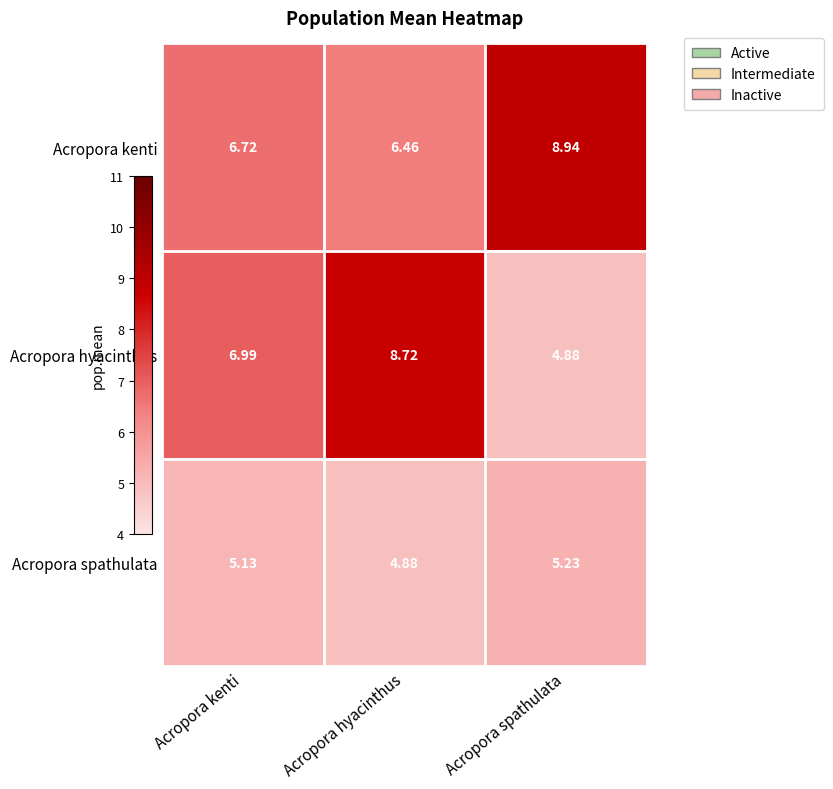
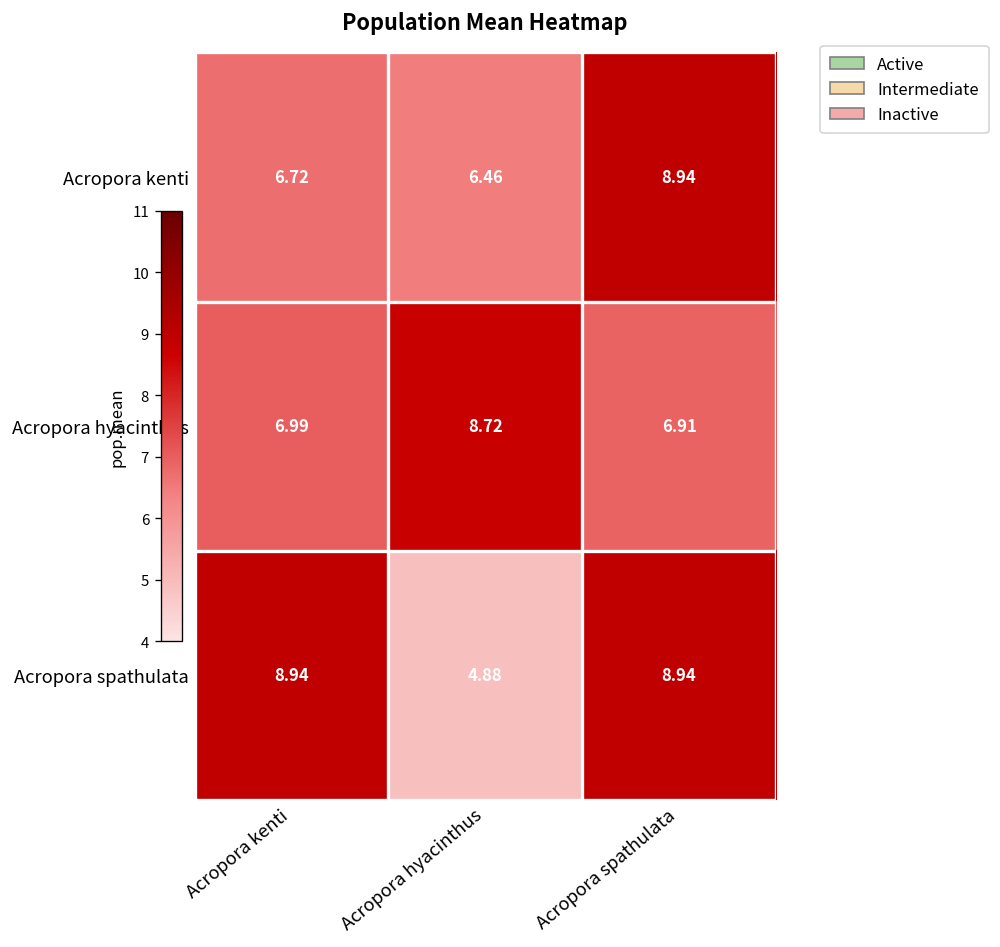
Acropora hyacinthus, Acropora spathulata: 4.88 -> 6.91
Acropora spathulata, Acropora kenti: 5.13 -> 8.94
Acropora spathulata, Acropora spathulata: 5.23 -> 8.94
